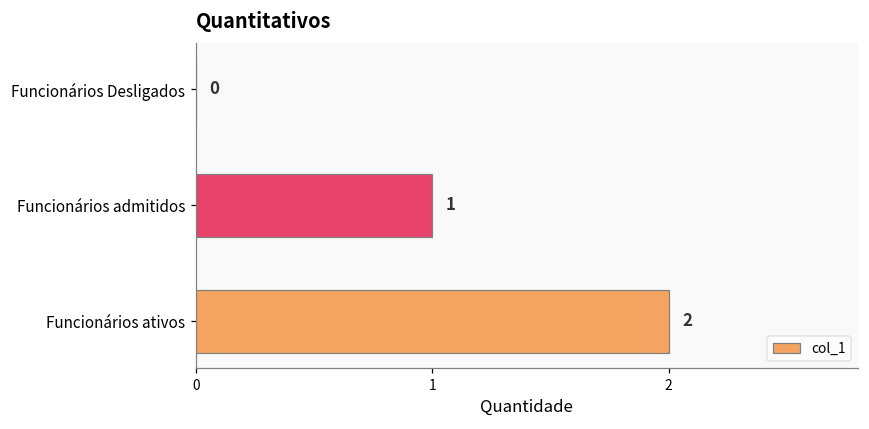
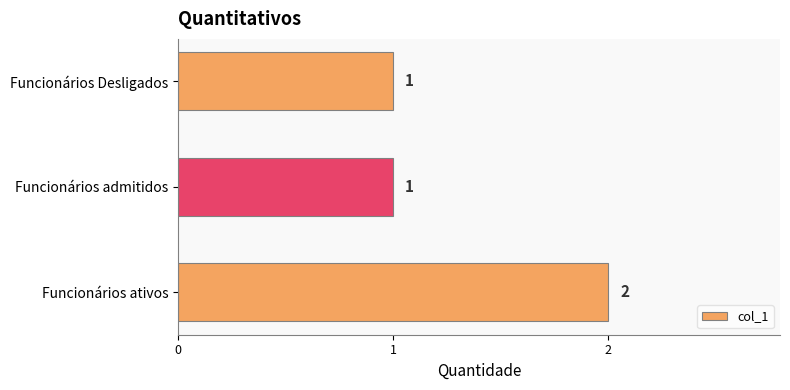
Funcionários Desligados: 0 -> 1
